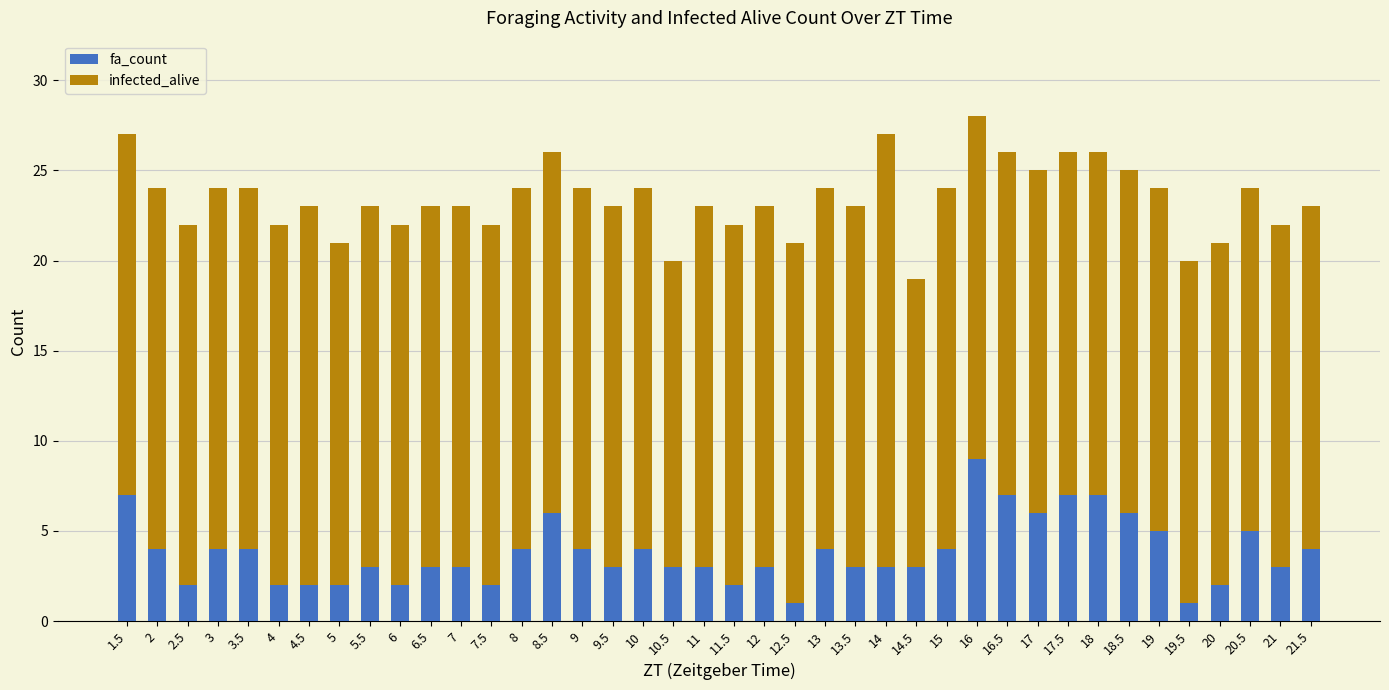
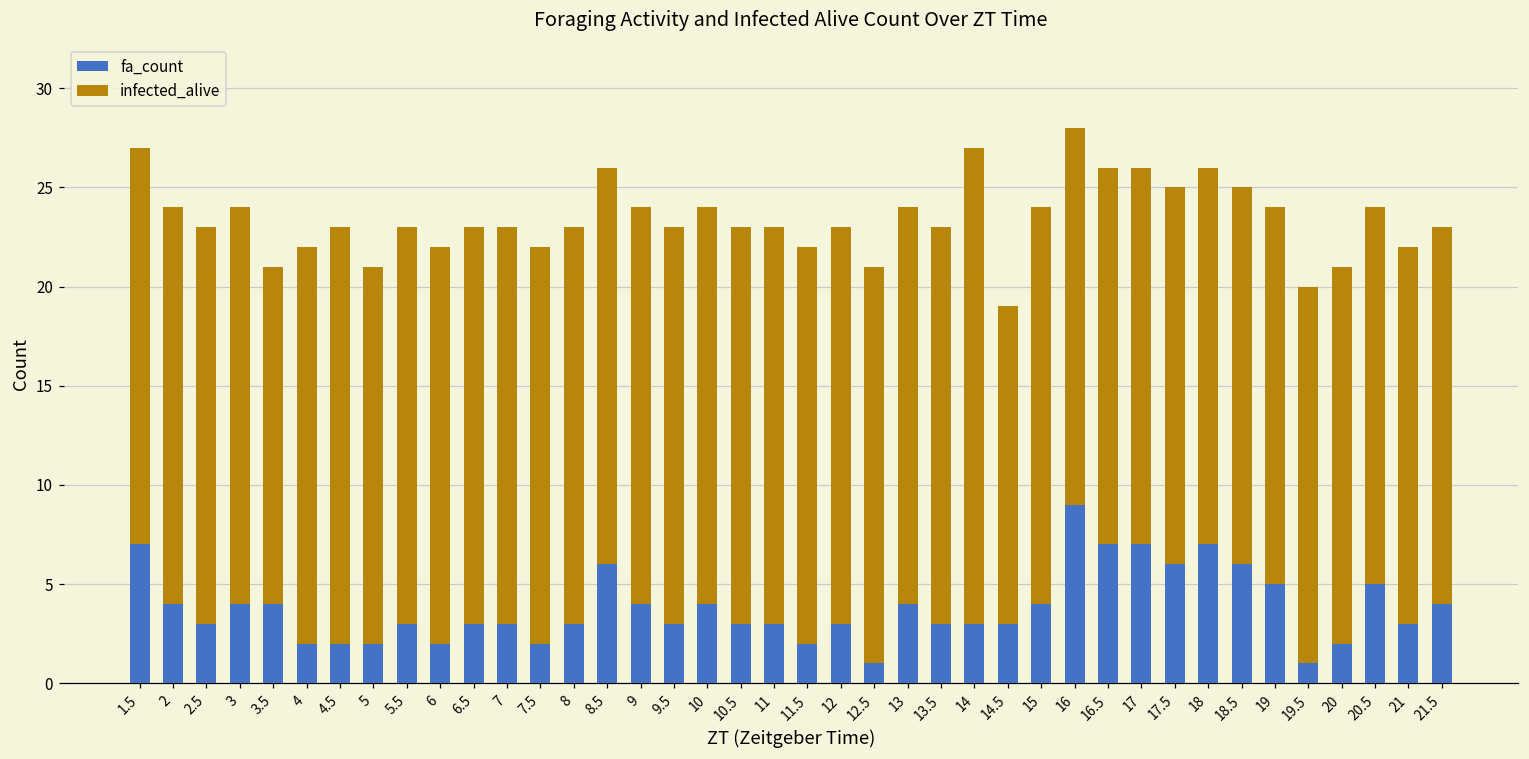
fa_count, 2.5: 2 -> 3
infected_alive, 3.5: 20 -> 17
fa_count, 8: 4 -> 3
infected_alive, 10.5: 17 -> 20
fa_count, 17: 6 -> 7
fa_count, 17.5: 7 -> 6
